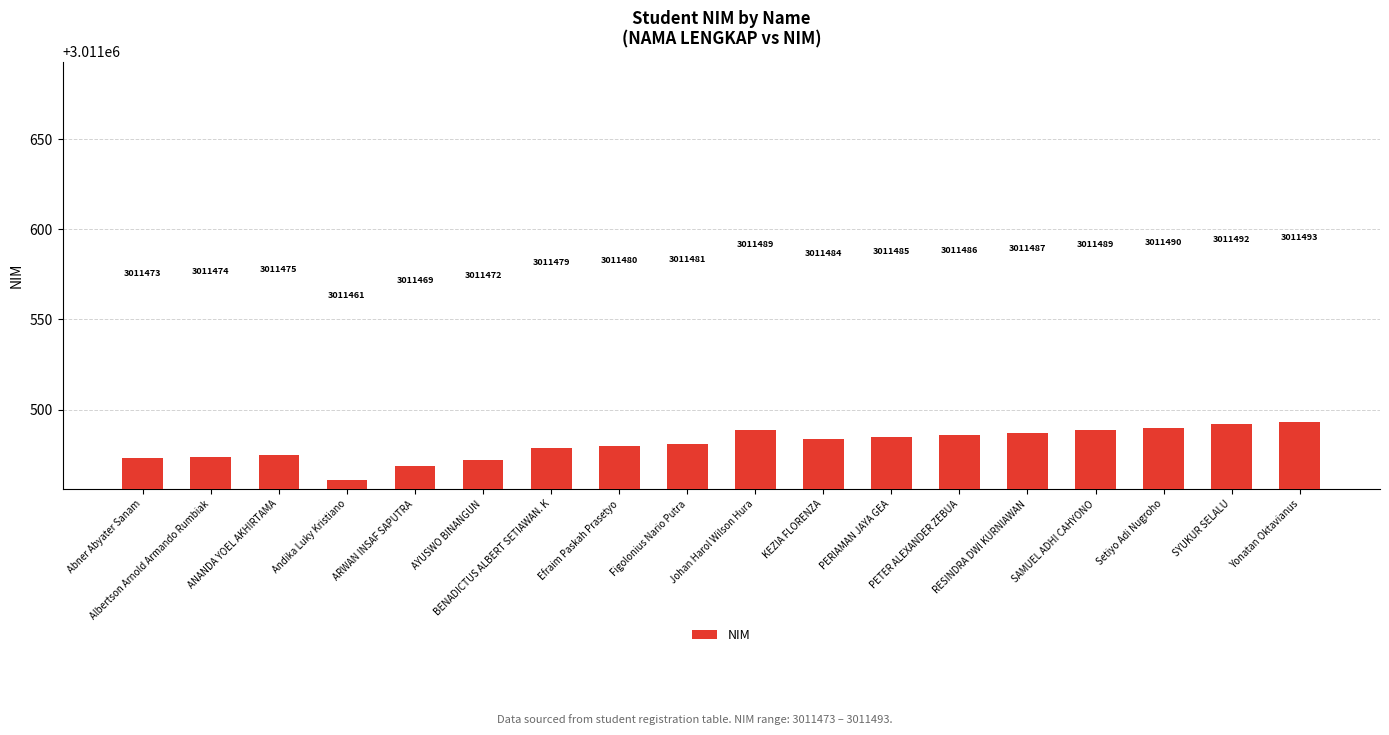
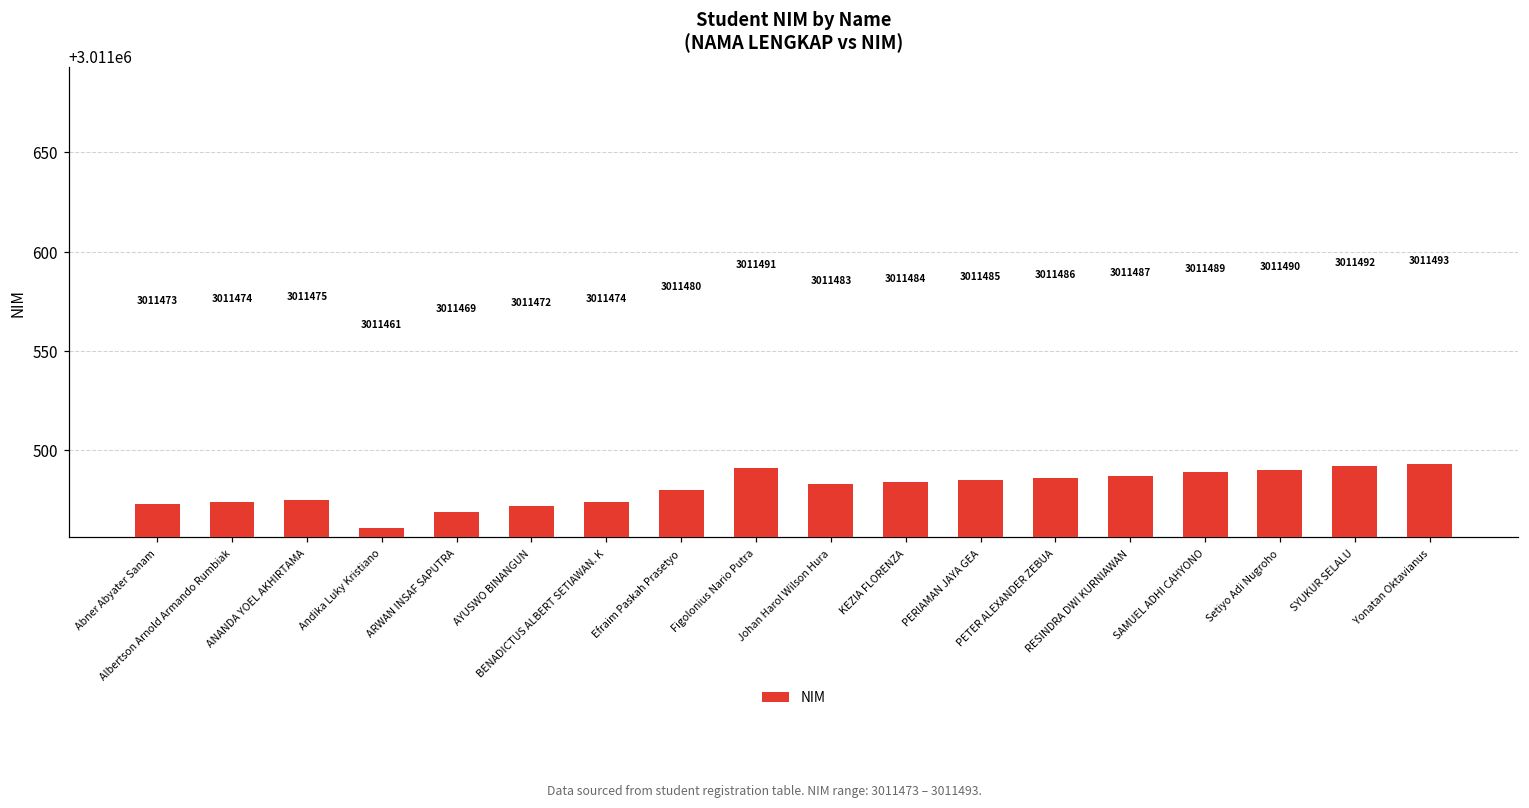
BENADICTUS ALBERT SETIAWAN. K: 3011479 -> 3011474
Figolonius Nario Putra: 3011481 -> 3011491
Johan Harol Wilson Hura: 3011489 -> 3011483
